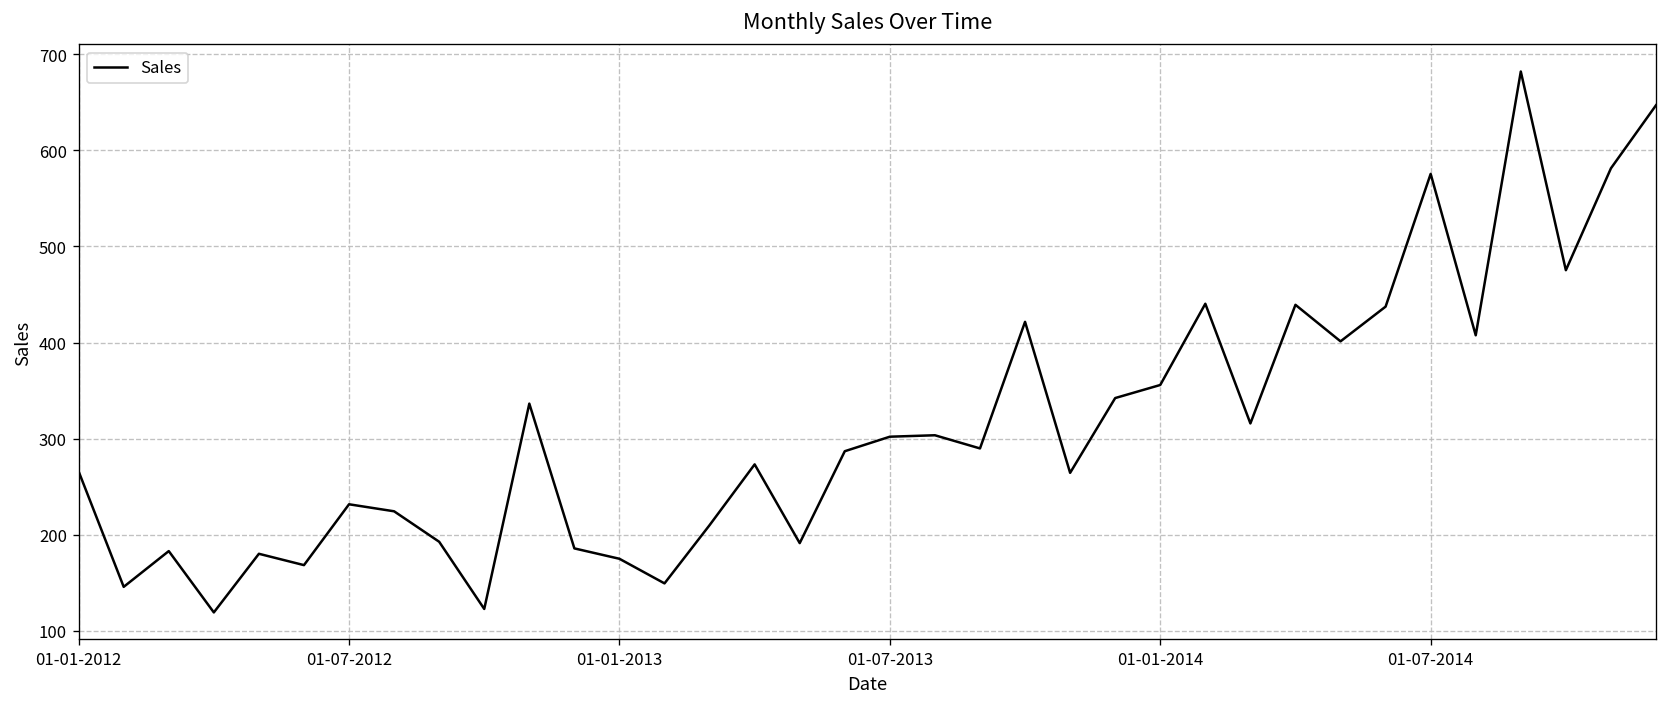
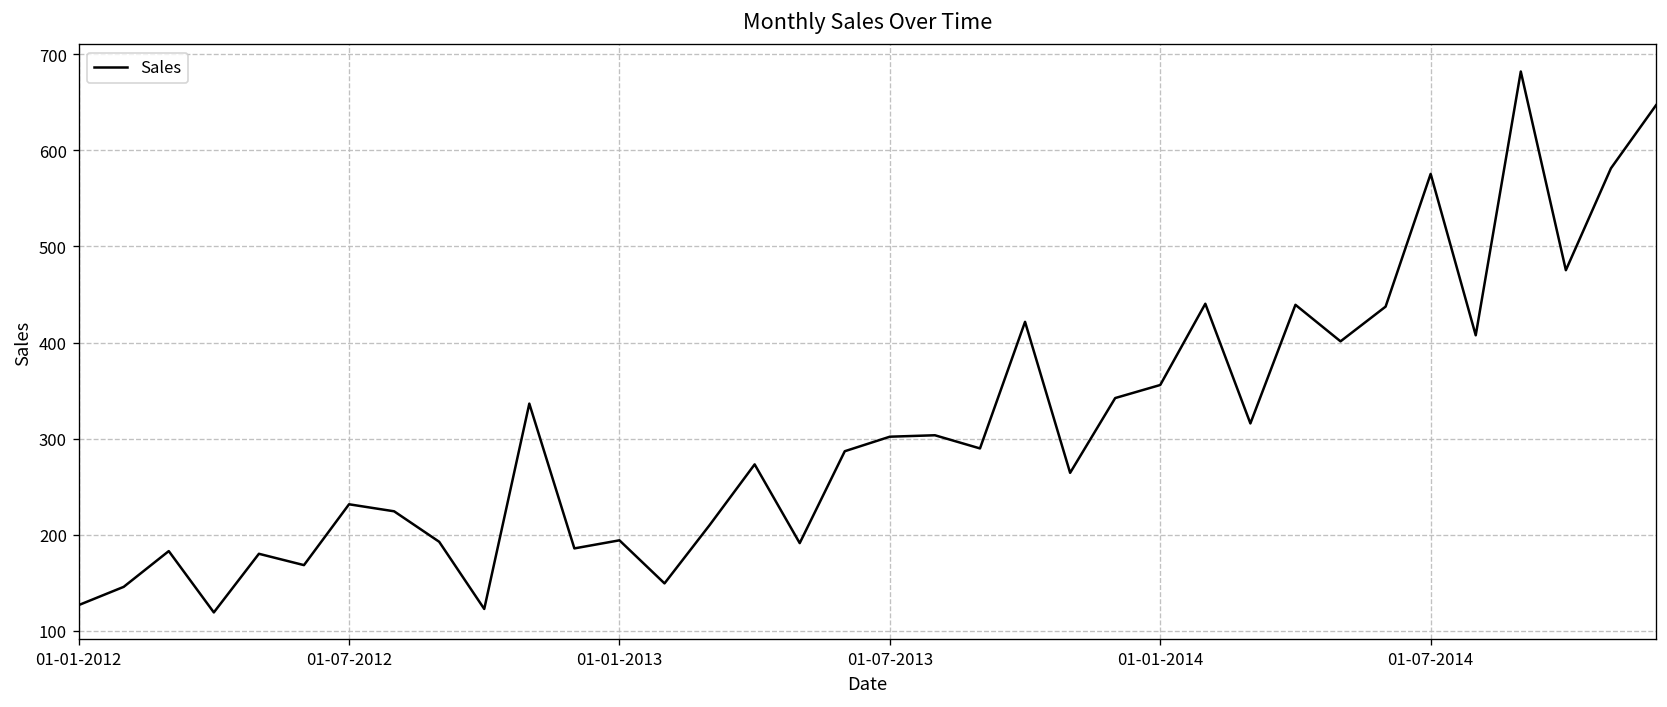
01-01-2012: 270 -> 130
01-01-2013: 180 -> 190
